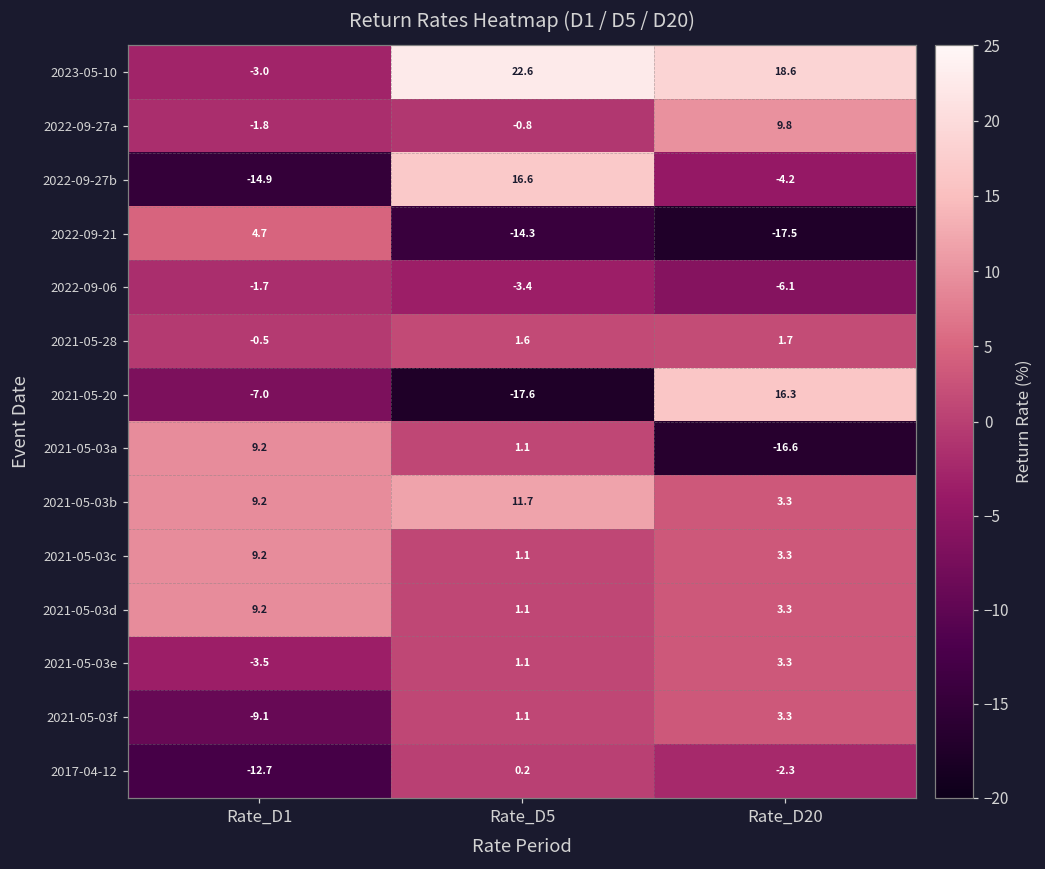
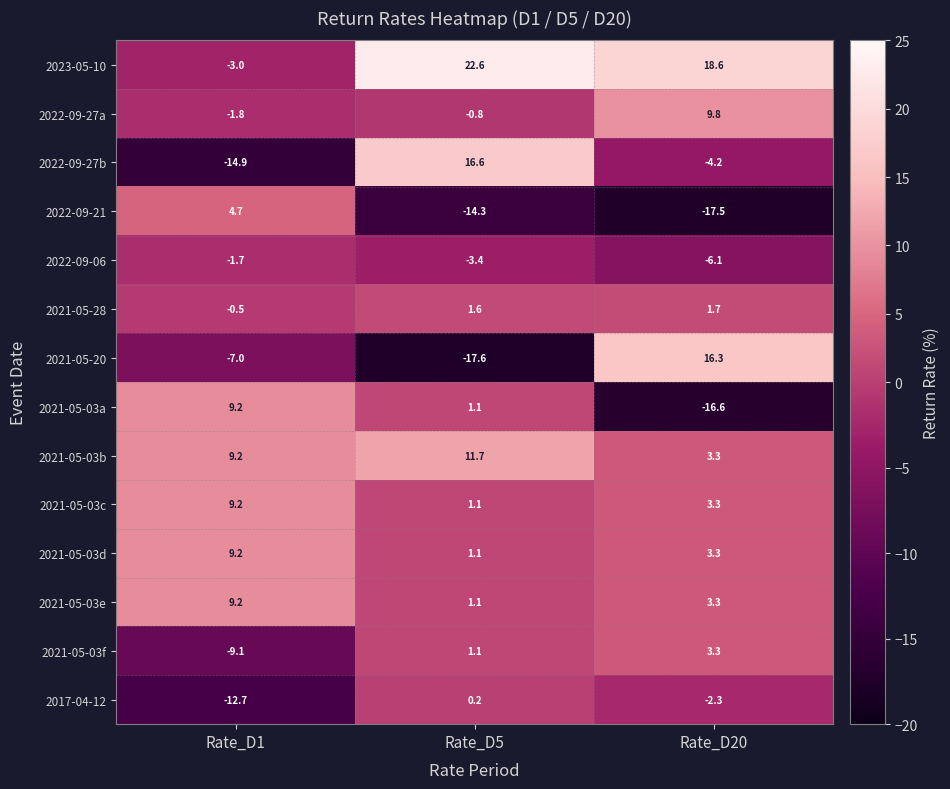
2021-05-03e, Rate_D1: -3.5 -> 9.2
